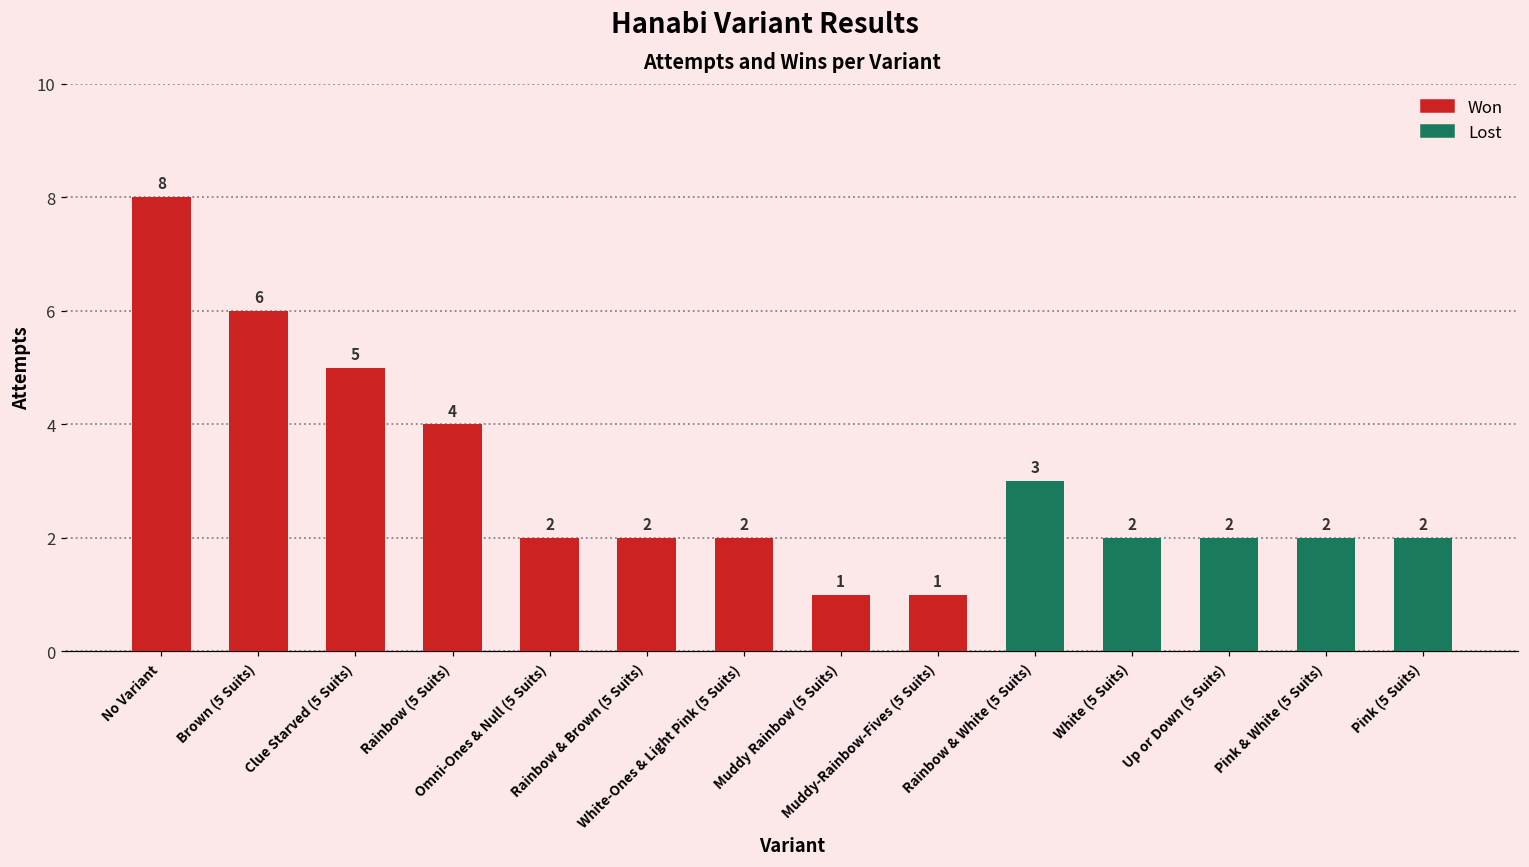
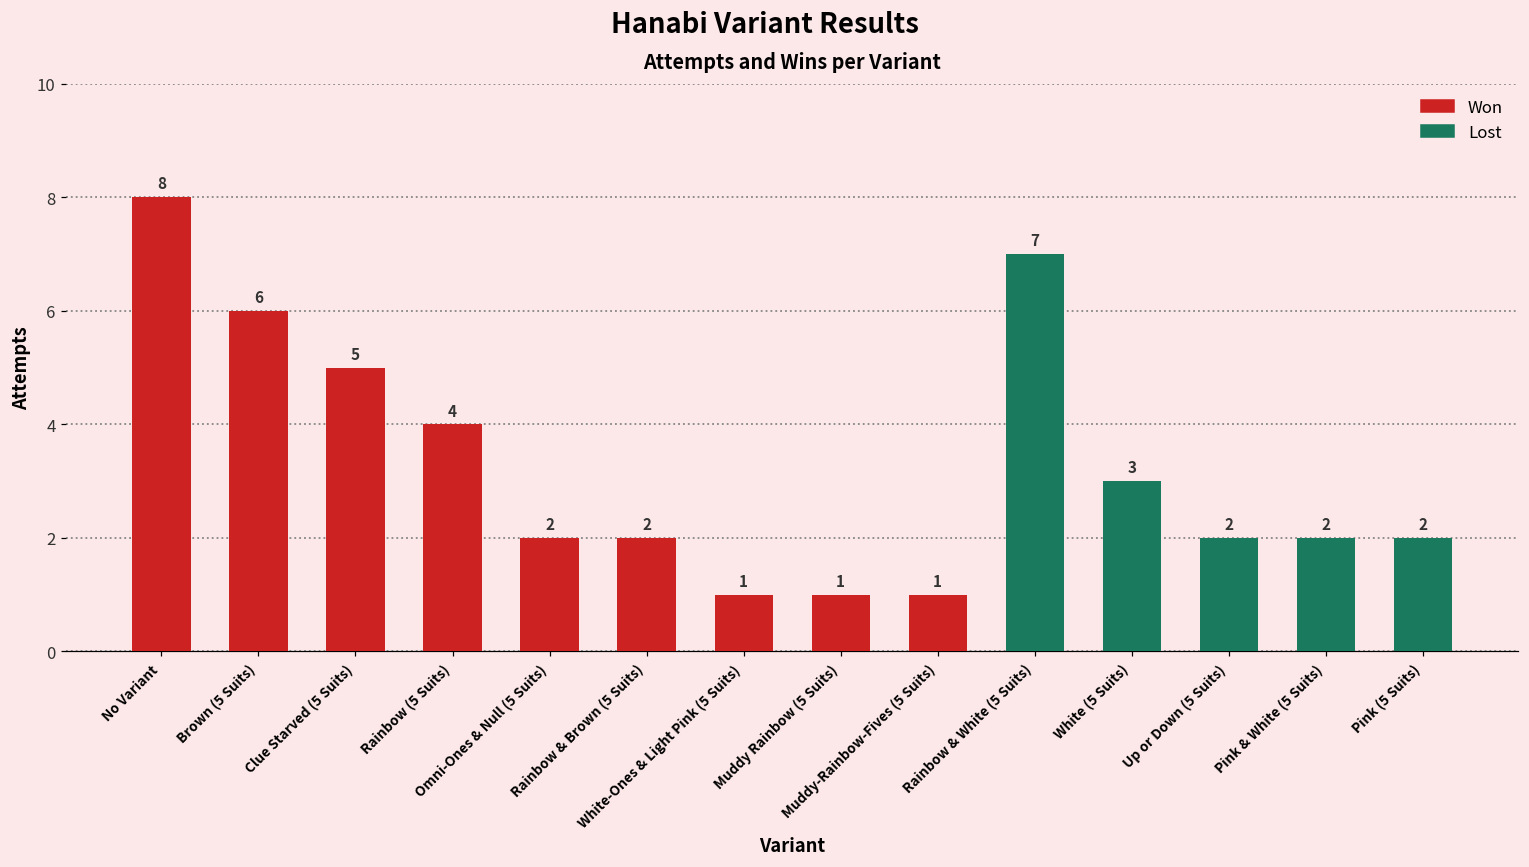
White-Ones & Light Pink (5 Suits): 2 -> 1
Rainbow & White (5 Suits): 3 -> 7
White (5 Suits): 2 -> 3
